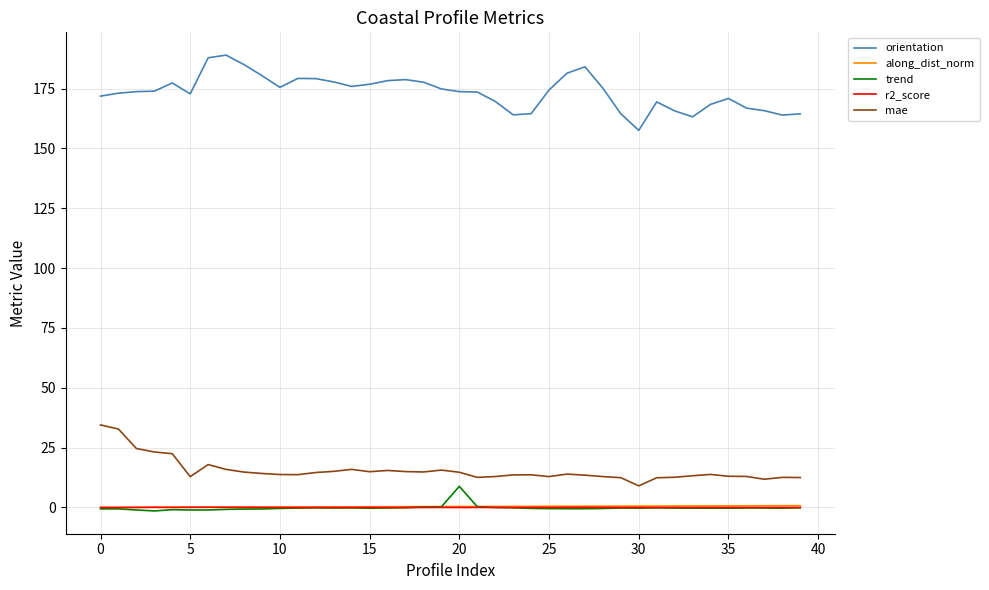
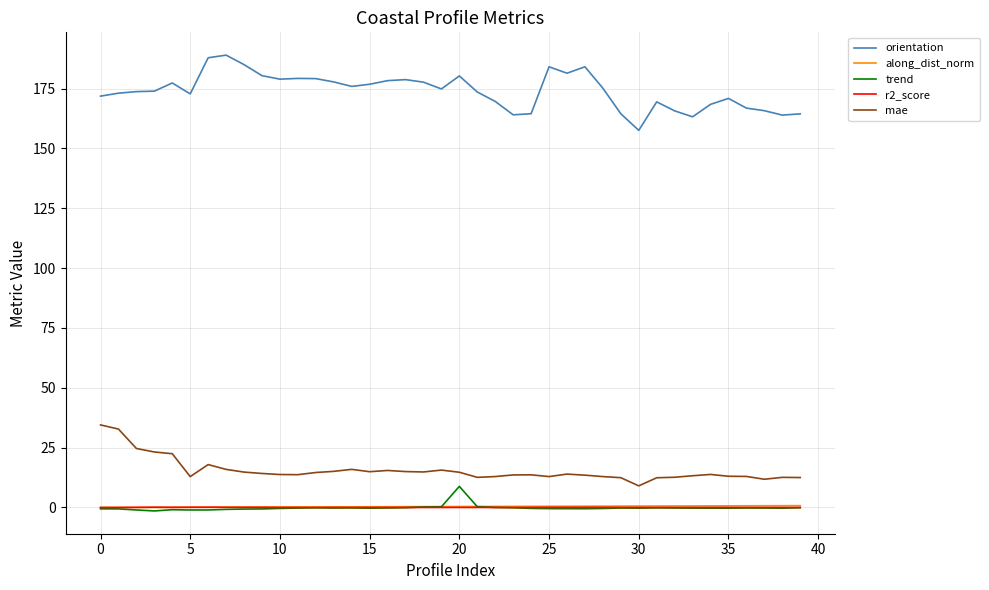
orientation, 10: 176 -> 179
orientation, 20: 174 -> 180
orientation, 25: 174 -> 184
